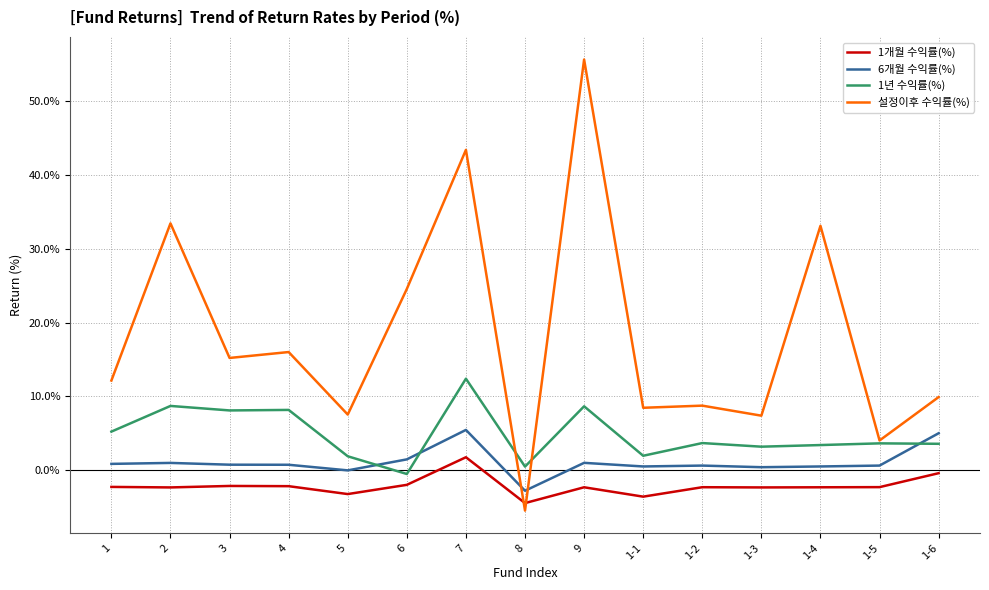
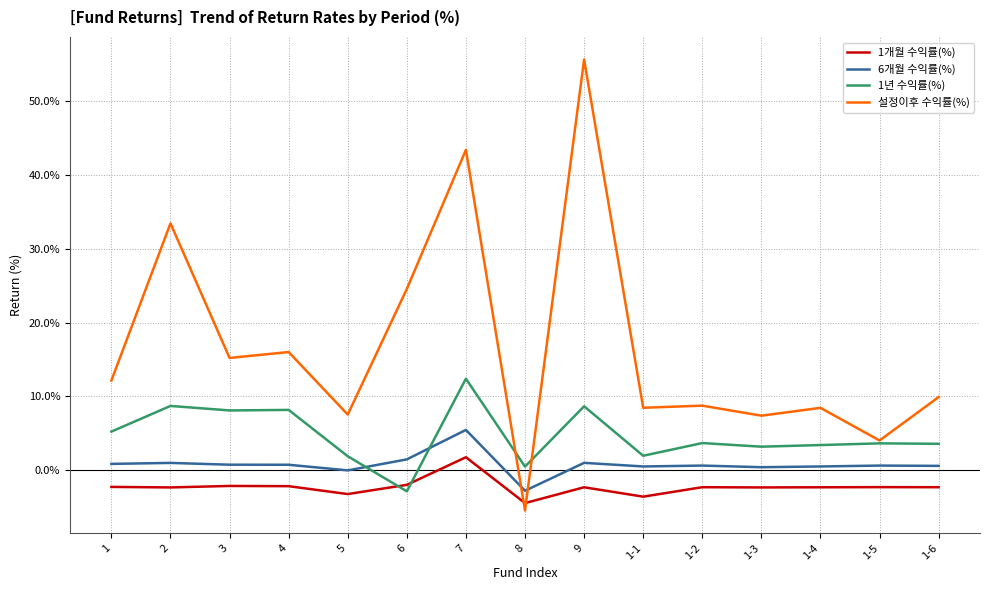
1년 수익률(%), 6: -1% -> -3%
설정이후 수익률(%), 1-4: 33% -> 8%
1개월 수익률(%), 1-6: 0% -> -2%
6개월 수익률(%), 1-6: 5% -> 1%
